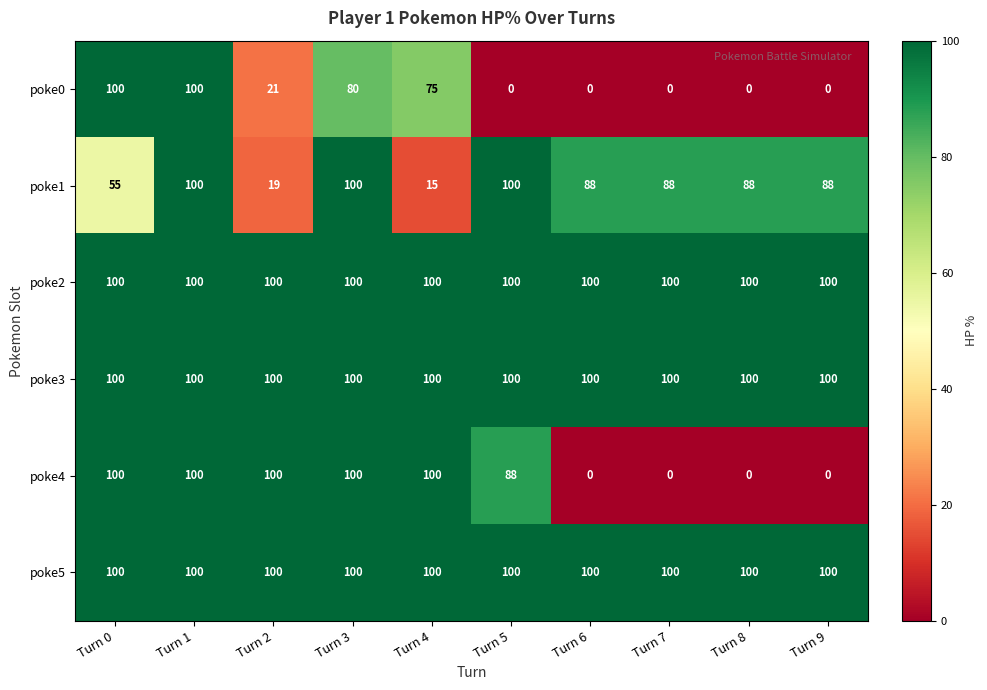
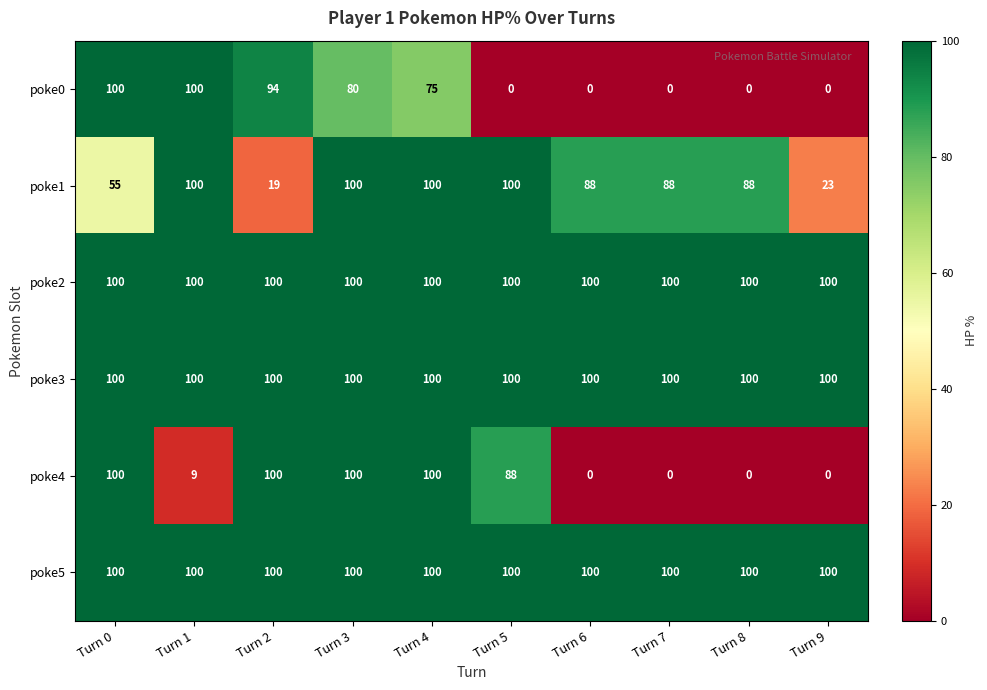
poke0, Turn 2: 21 -> 94
poke1, Turn 4: 15 -> 100
poke1, Turn 9: 88 -> 23
poke4, Turn 1: 100 -> 9
